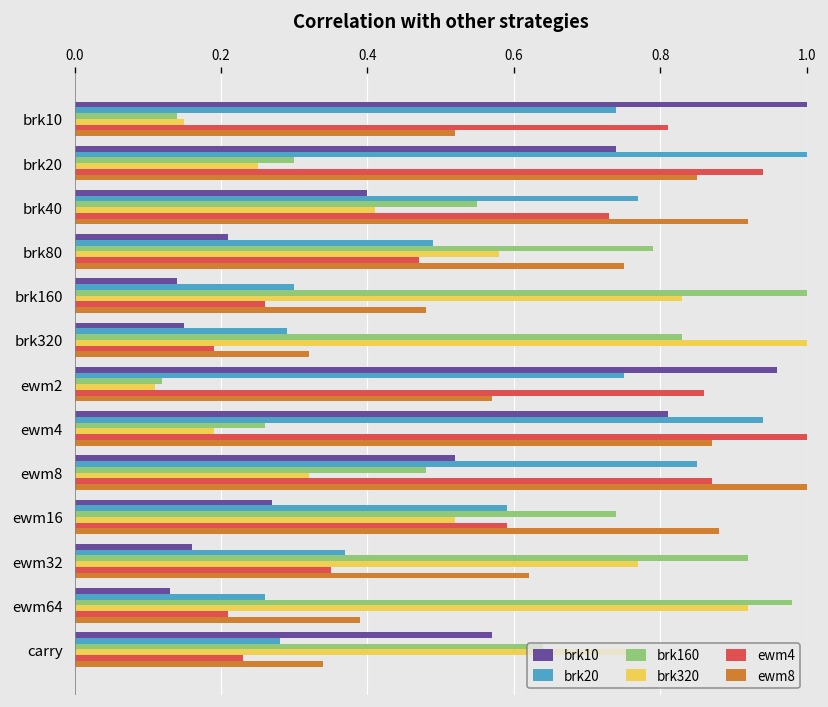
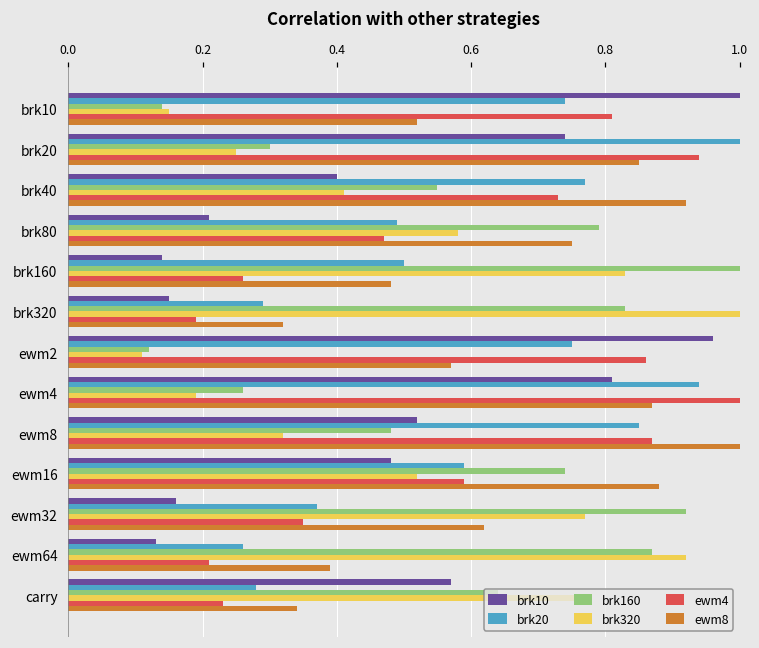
brk20, brk160: 0.3 -> 0.5
brk10, ewm16: 0.27 -> 0.48
brk160, ewm64: 0.98 -> 0.87
